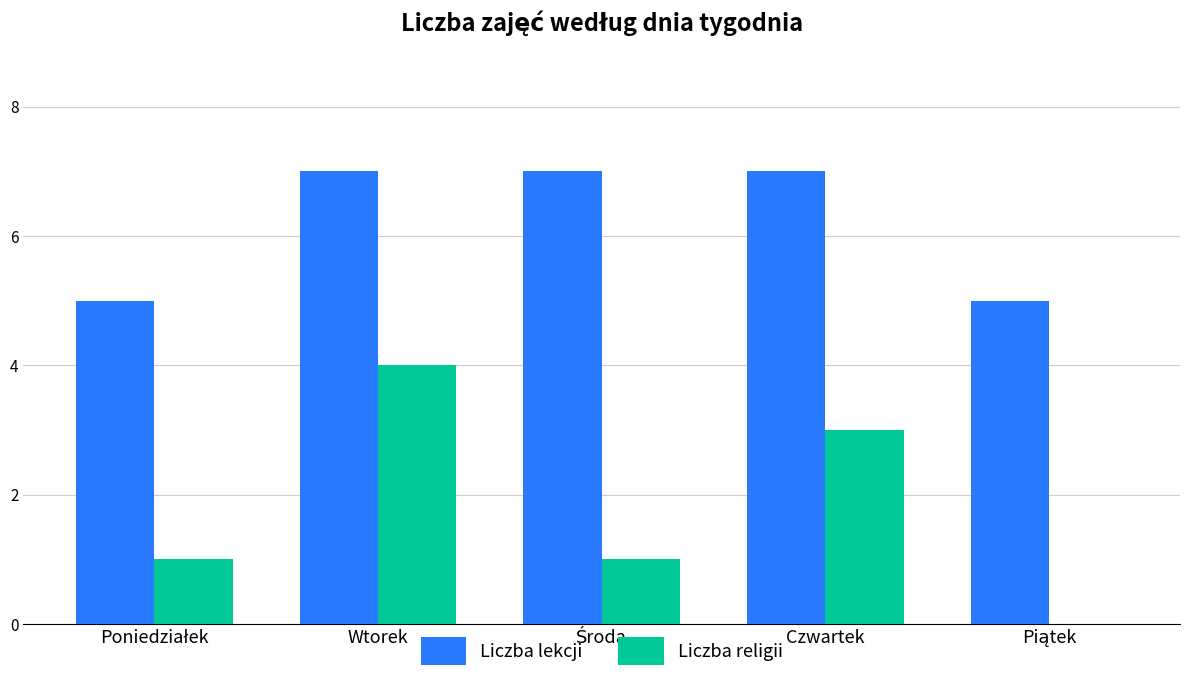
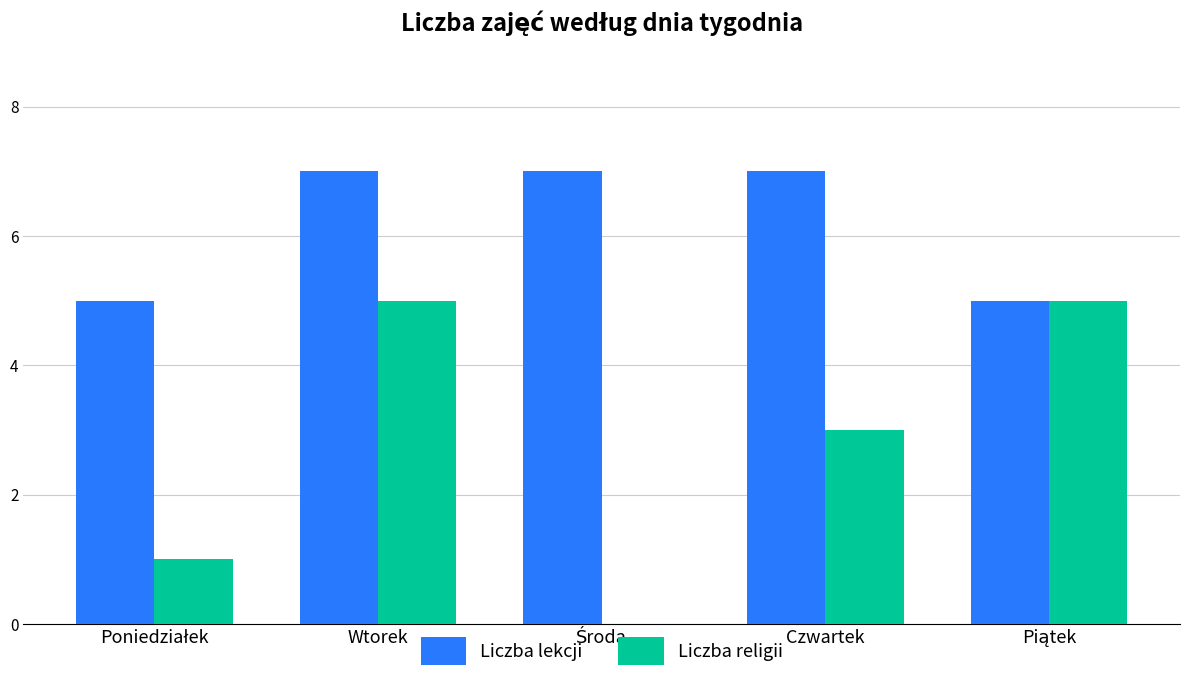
Liczba religii, Wtorek: 4 -> 5
Liczba religii, Środa: 1 -> 0
Liczba religii, Piątek: 0 -> 5
